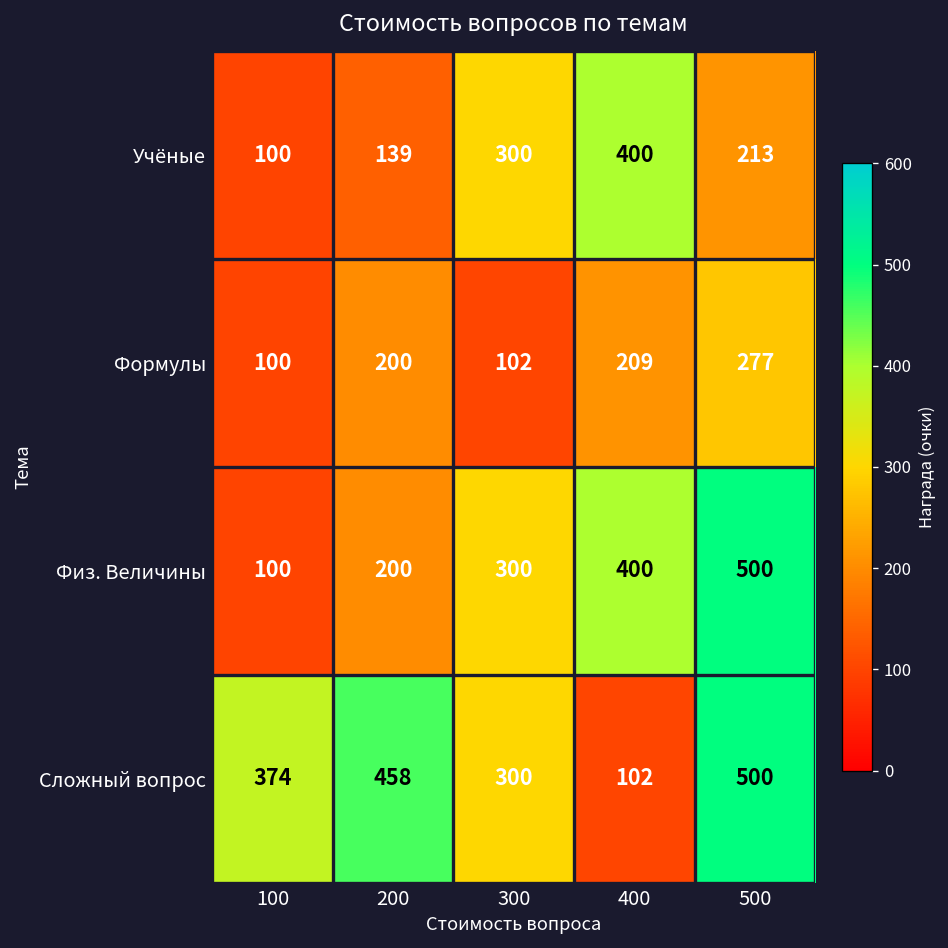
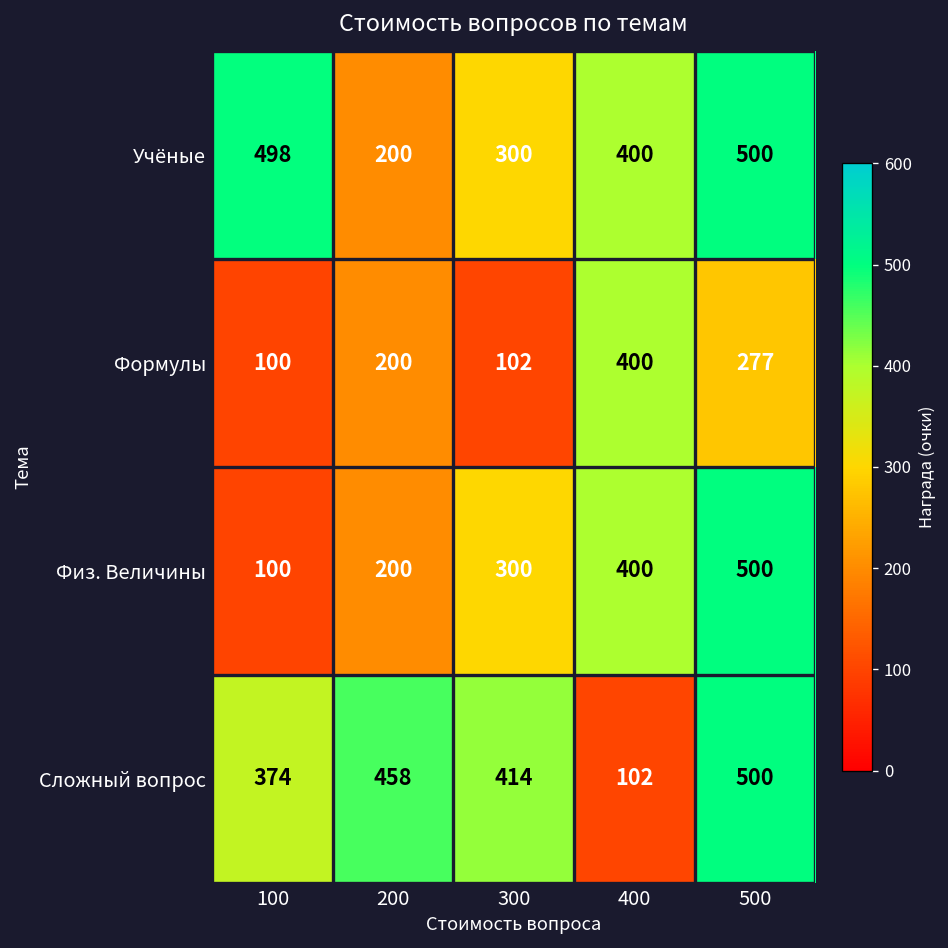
Учёные, 100: 100 -> 498
Учёные, 200: 139 -> 200
Учёные, 500: 213 -> 500
Формулы, 400: 209 -> 400
Сложный вопрос, 300: 300 -> 414
